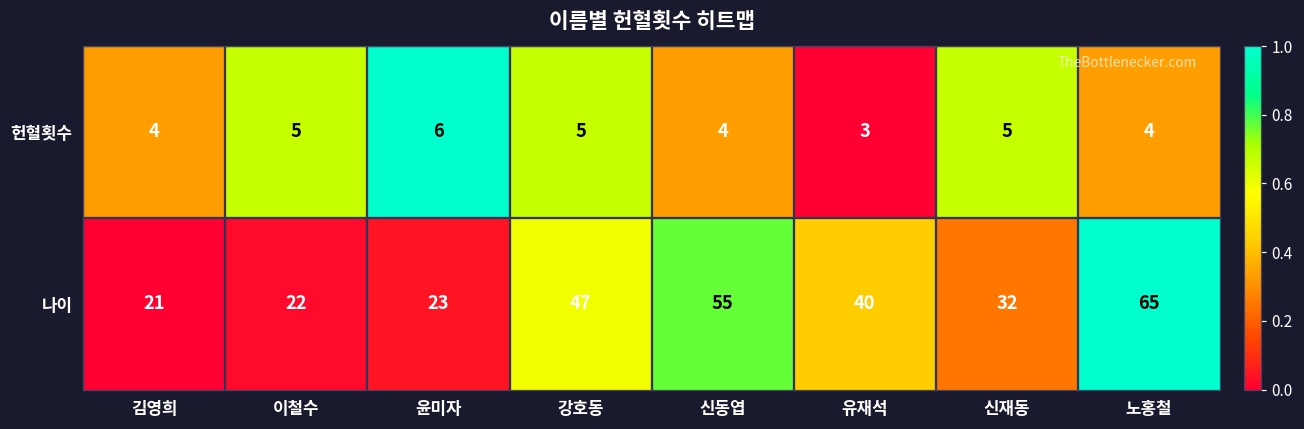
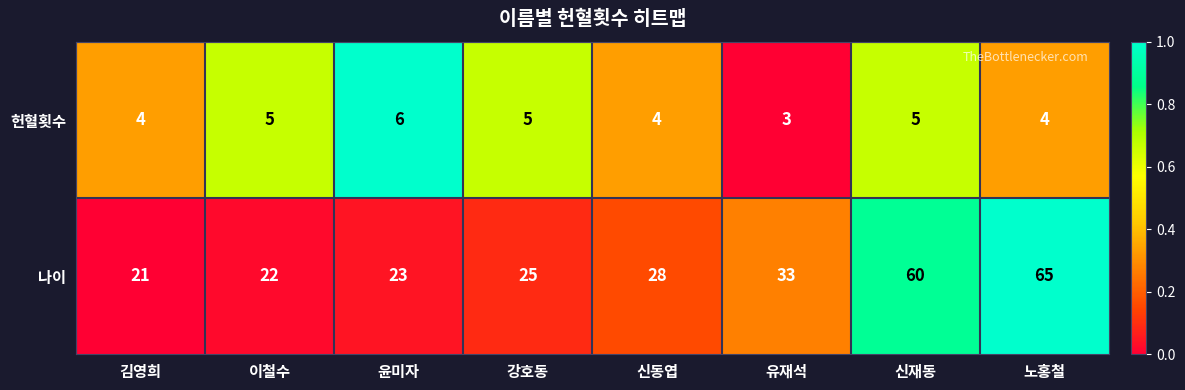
나이, 강호동: 47 -> 25
나이, 신동엽: 55 -> 28
나이, 유재석: 40 -> 33
나이, 신재동: 32 -> 60
